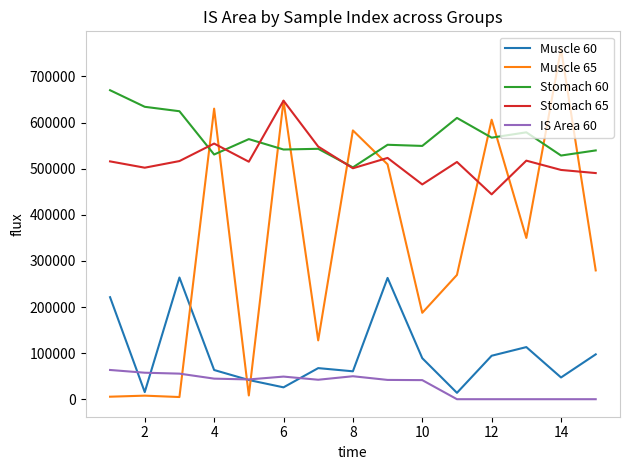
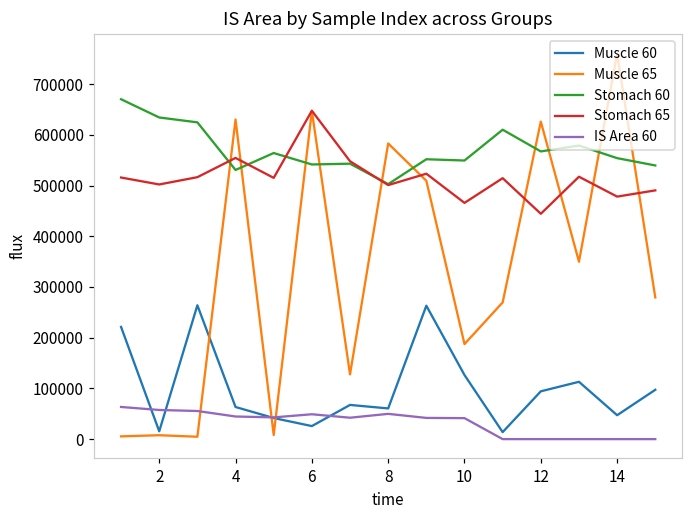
Muscle 60, 10: 90000 -> 130000
Muscle 65, 12: 610000 -> 630000
Stomach 60, 14: 530000 -> 550000
Stomach 65, 14: 500000 -> 480000
